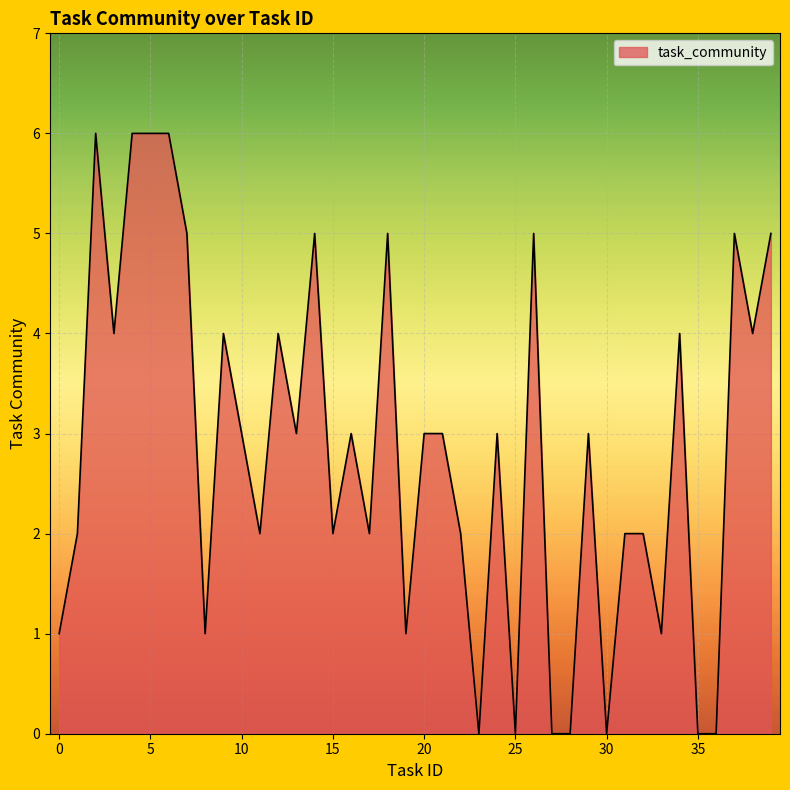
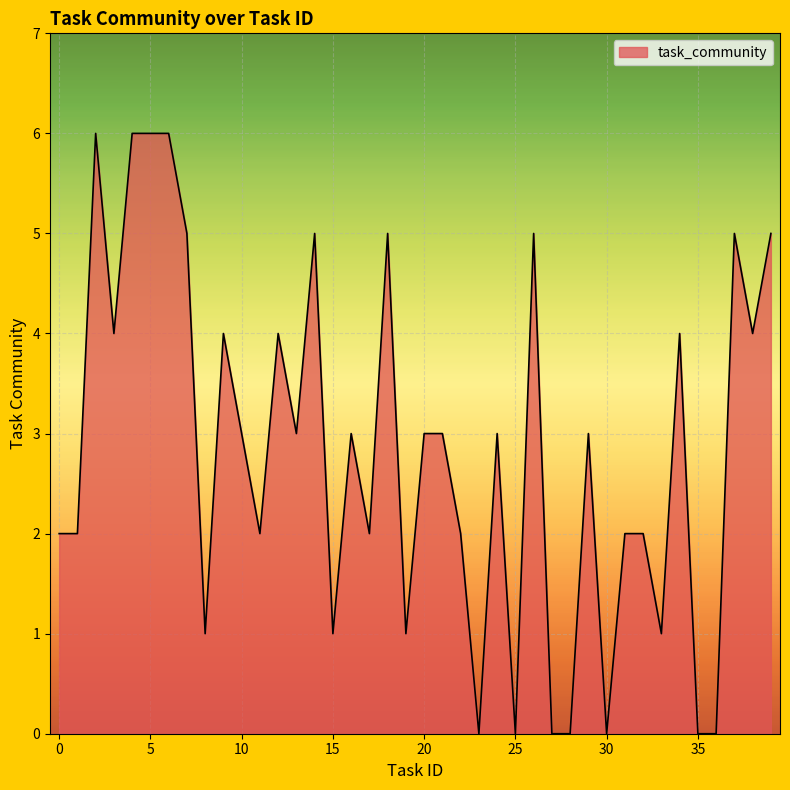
0: 1 -> 2
15: 2 -> 1
